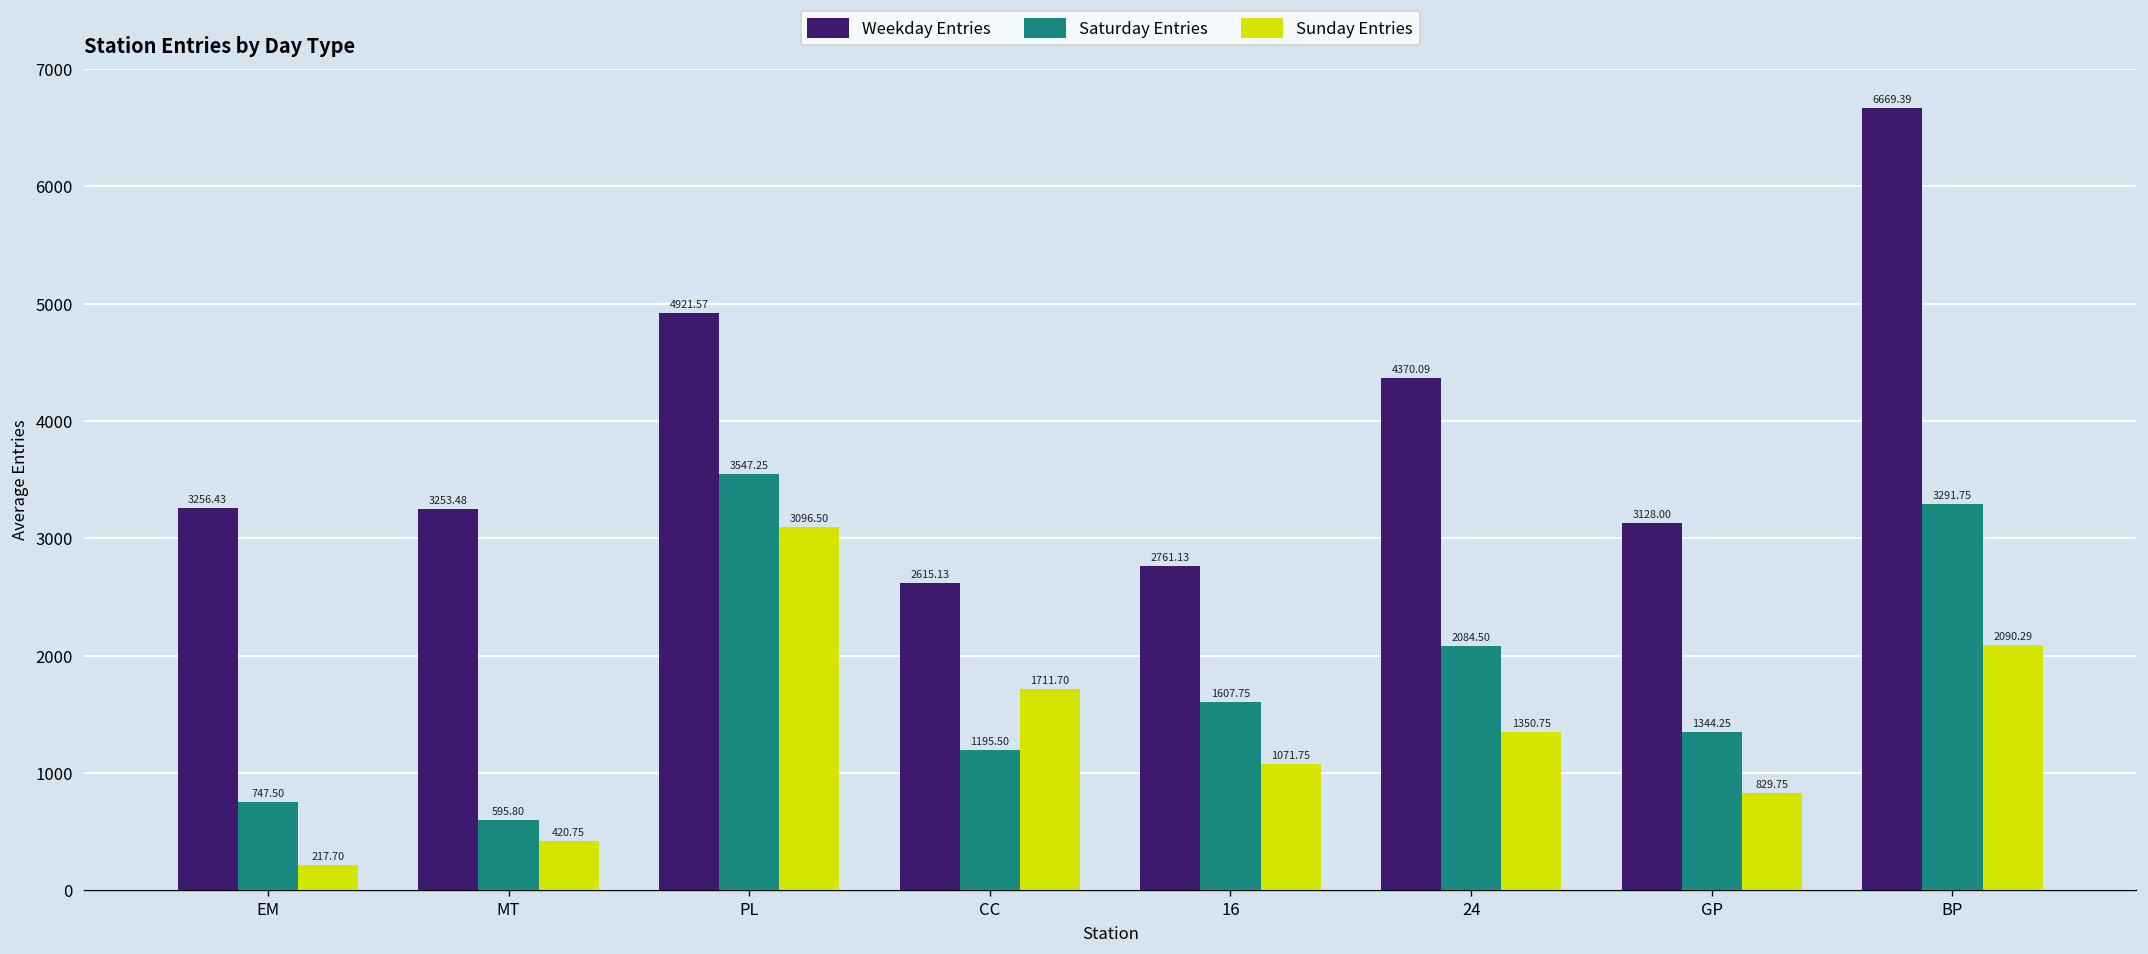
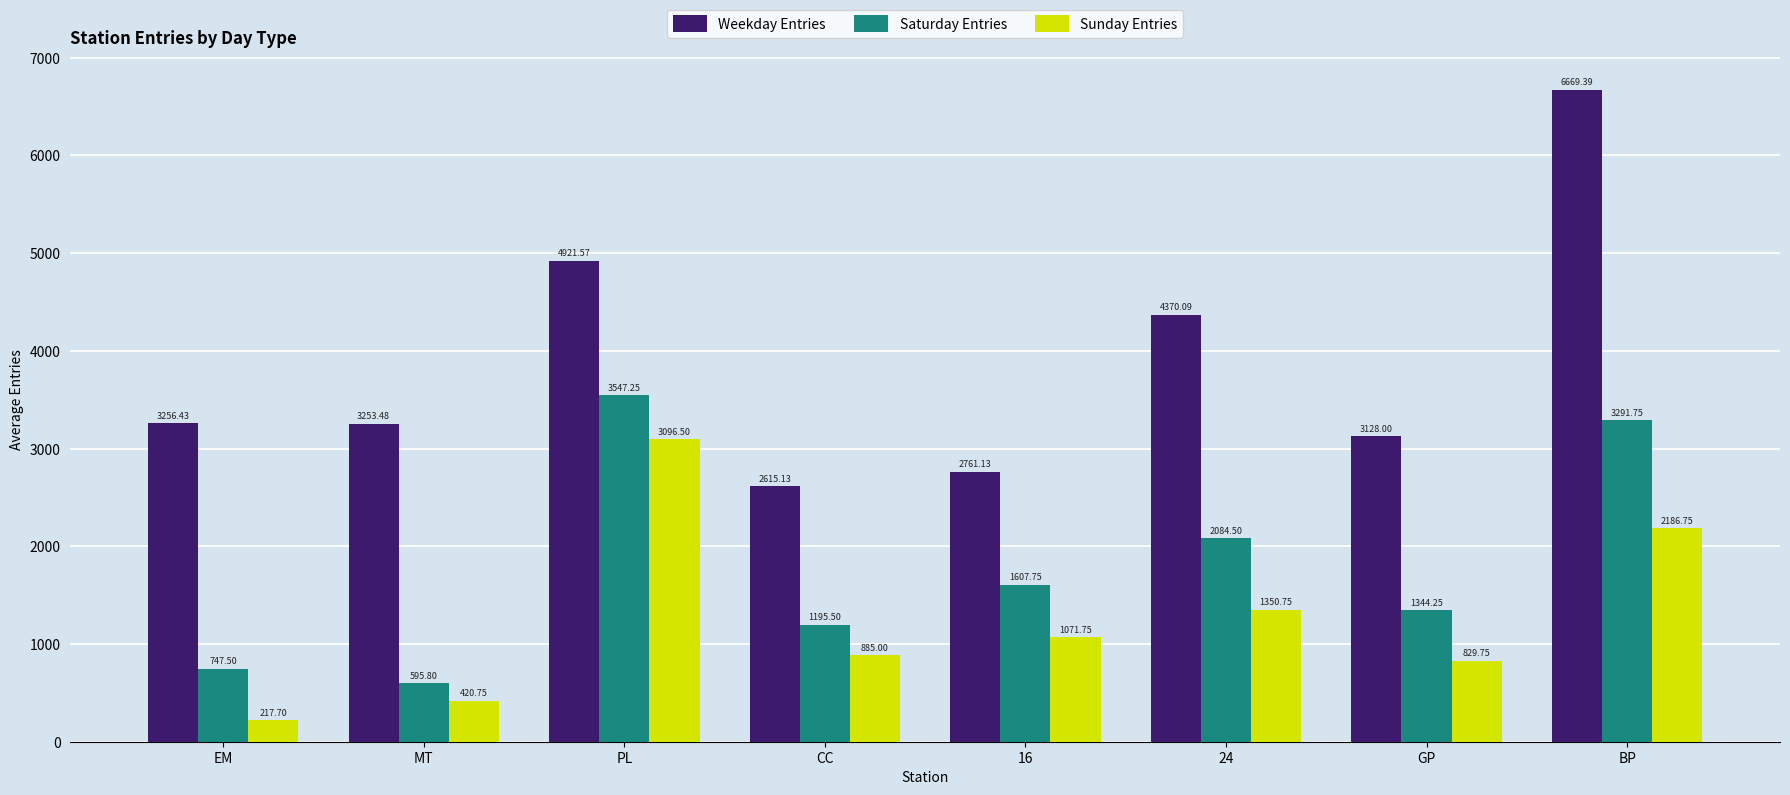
Sunday Entries, CC: 1711.70 -> 885.00
Sunday Entries, BP: 2090.29 -> 2186.75
